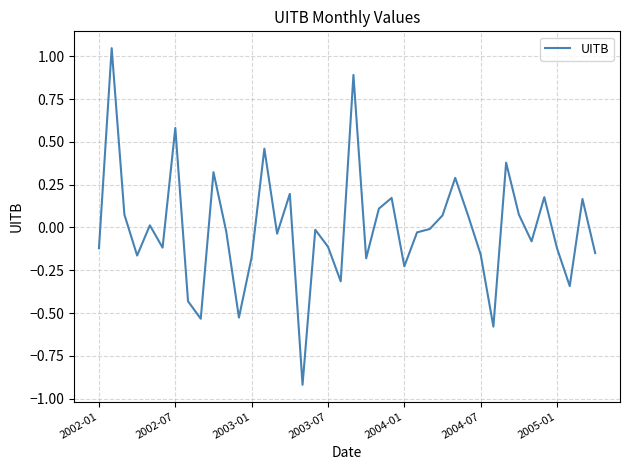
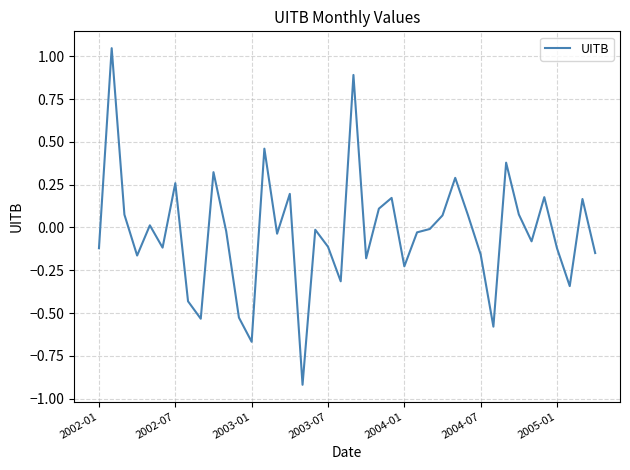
2002-07: 0.58 -> 0.26
2003-01: -0.17 -> -0.67
